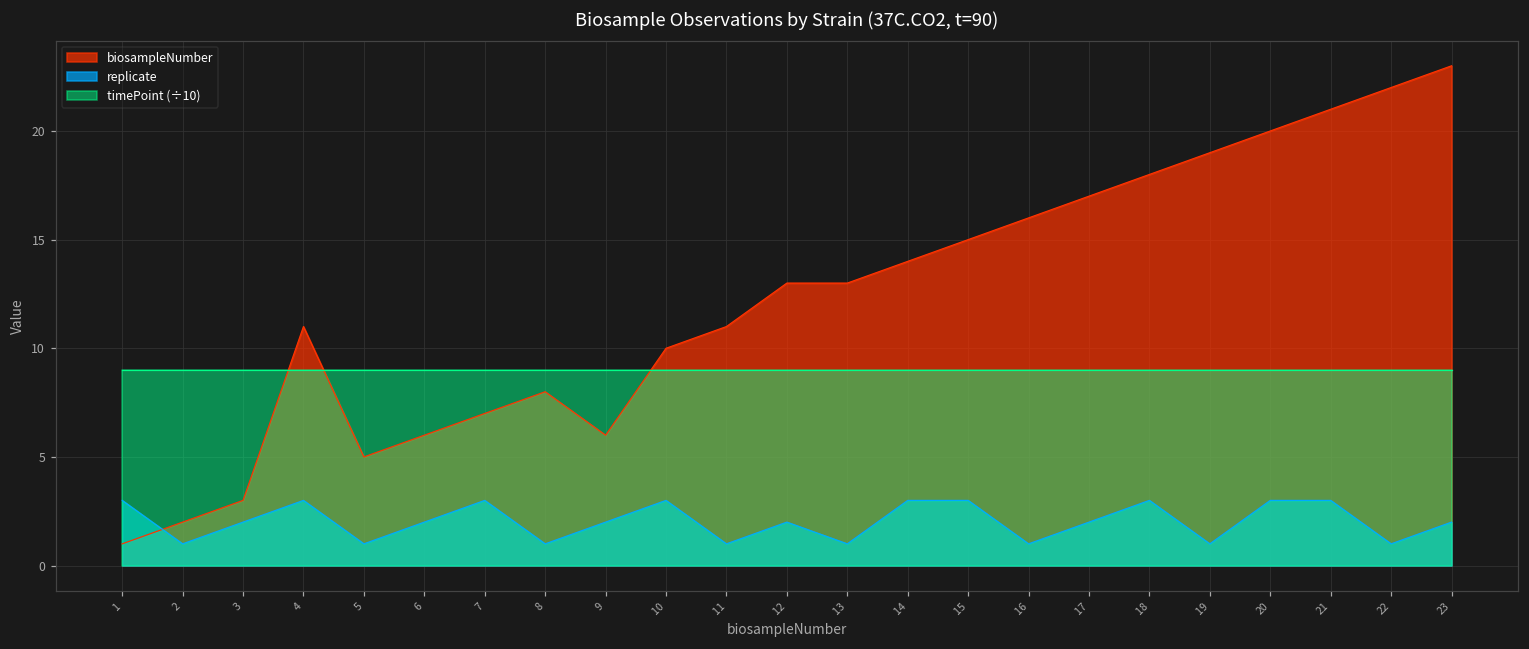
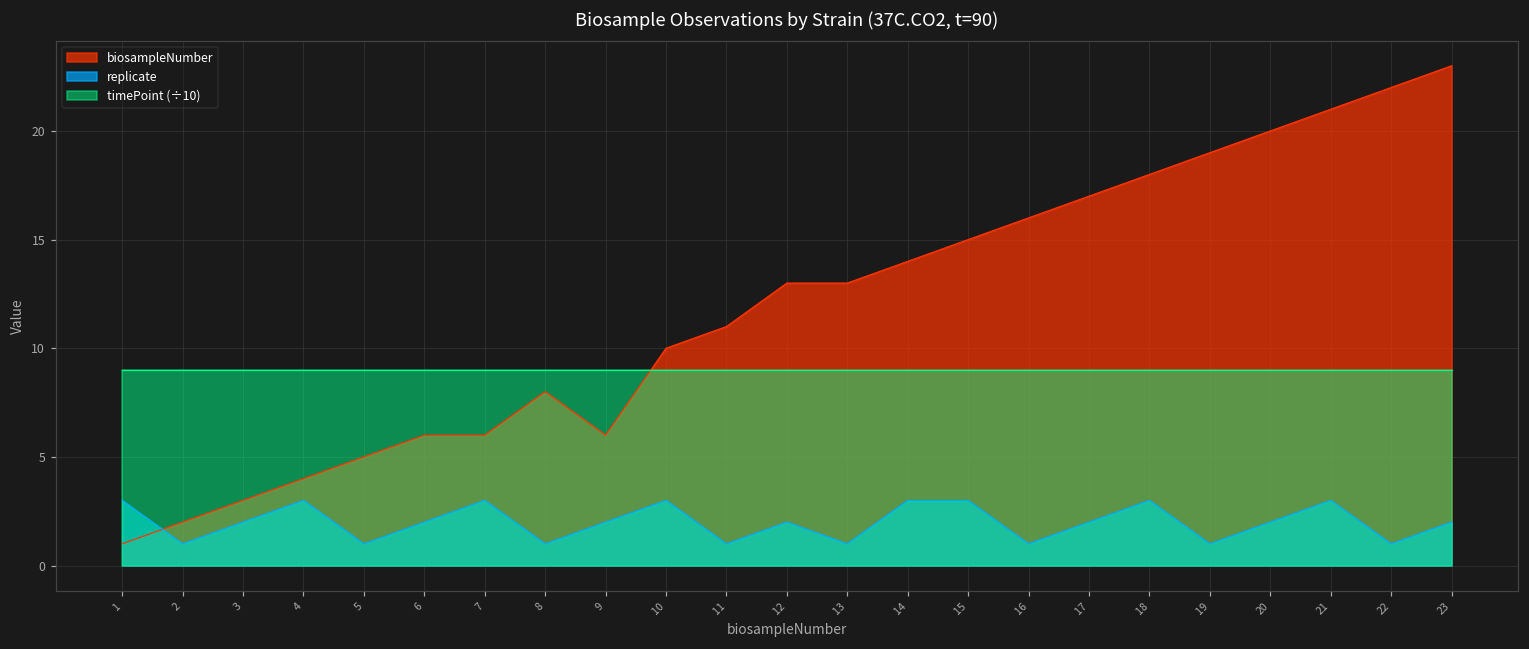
biosampleNumber, 4: 11 -> 4
biosampleNumber, 7: 7 -> 6
replicate, 20: 3 -> 2
